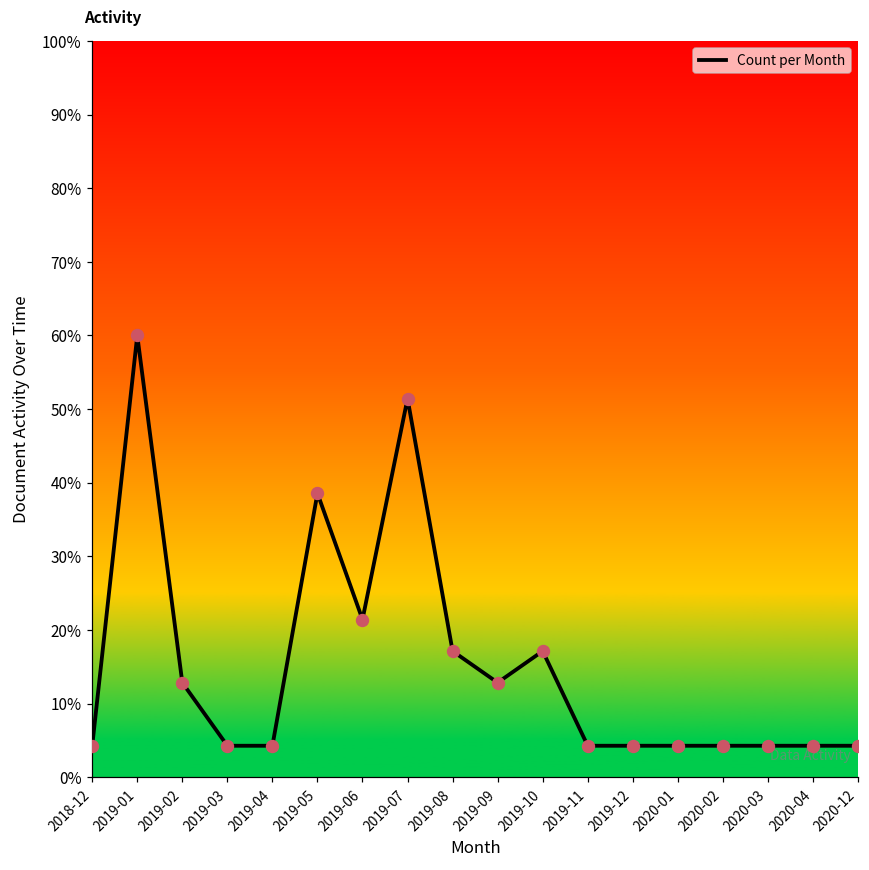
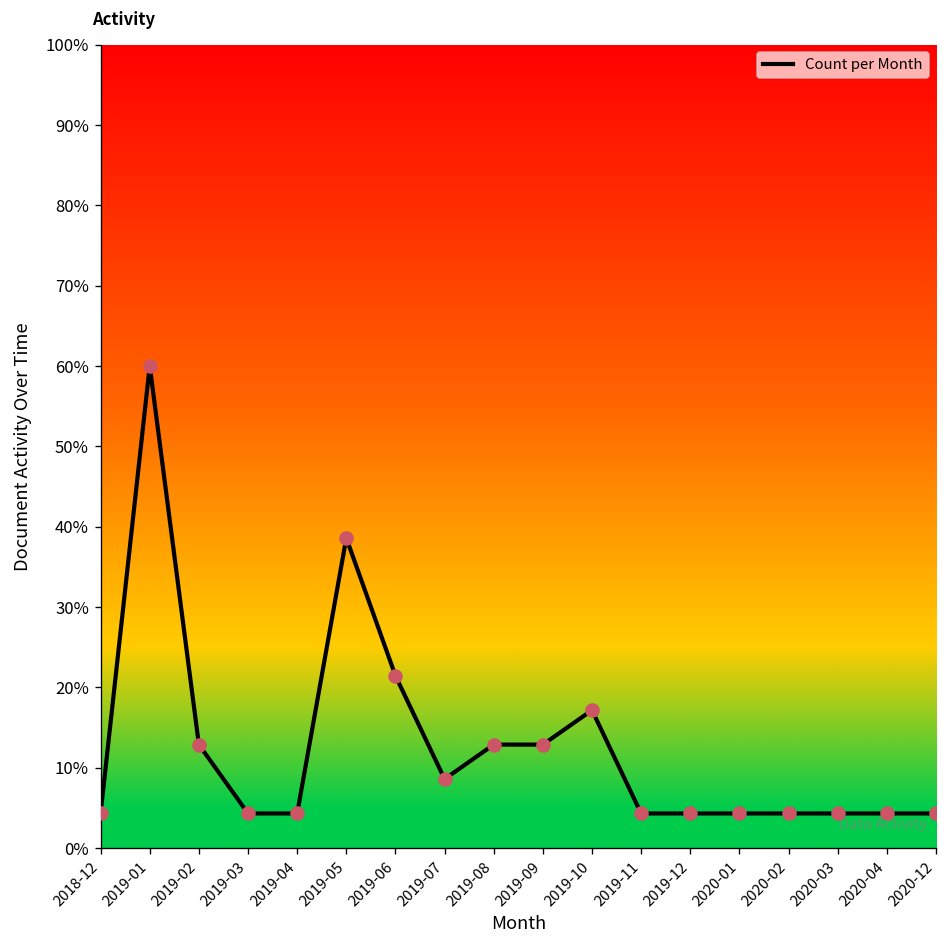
2019-07: 51% -> 9%
2019-08: 17% -> 13%
